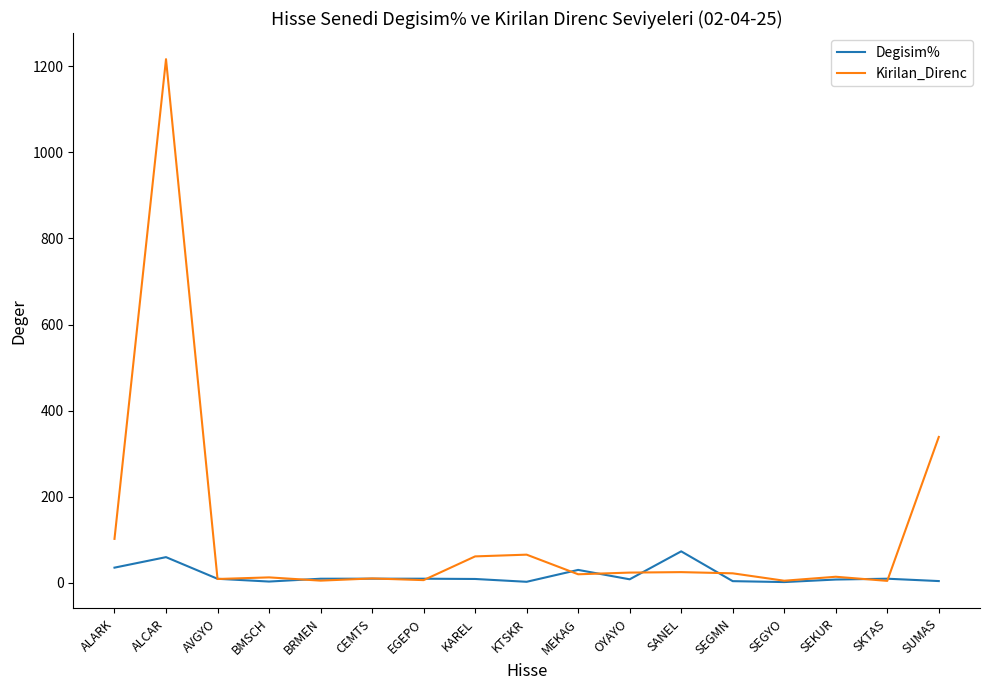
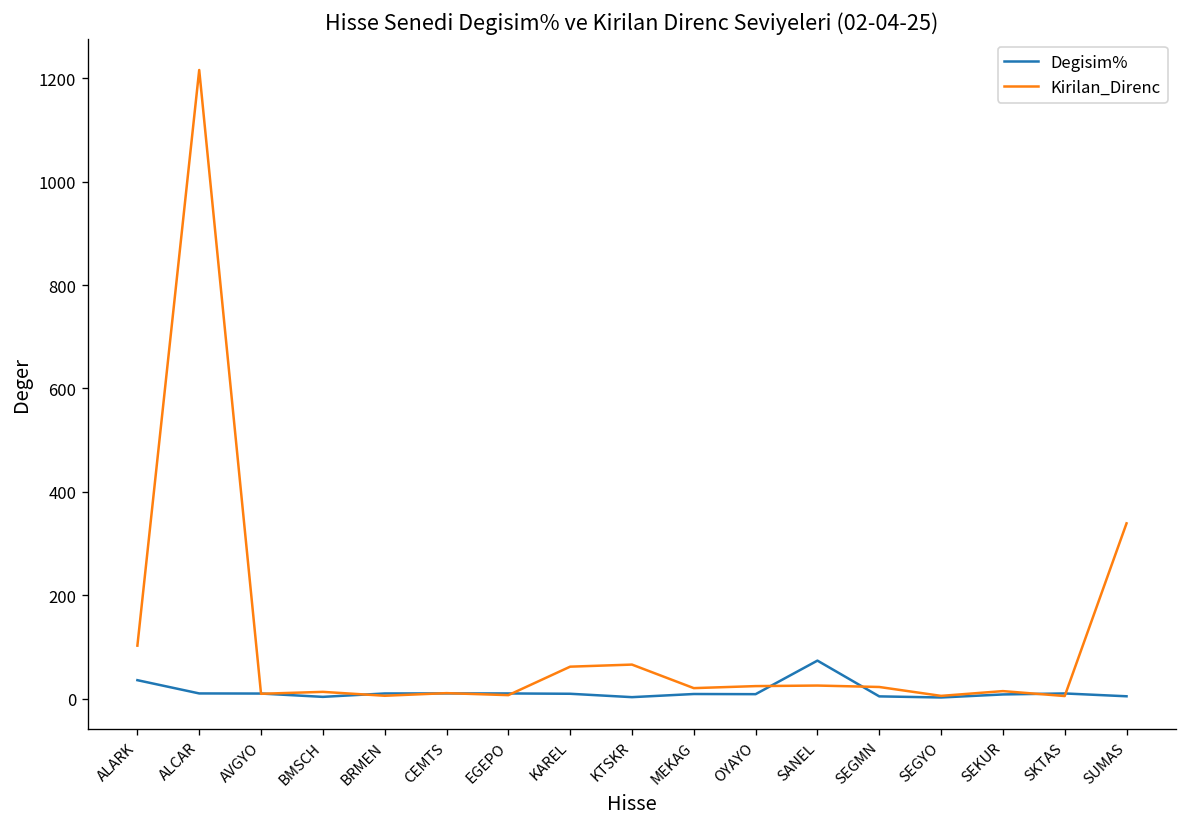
Degisim%, ALCAR: 60 -> 10
Degisim%, MEKAG: 30 -> 10
